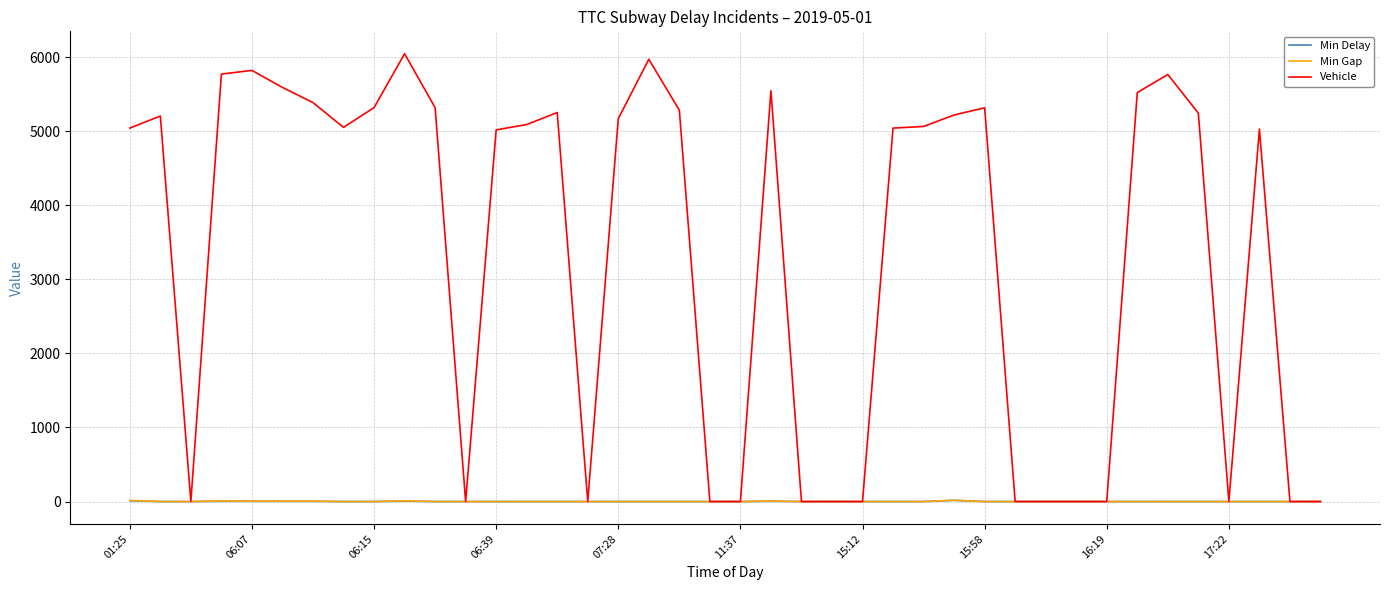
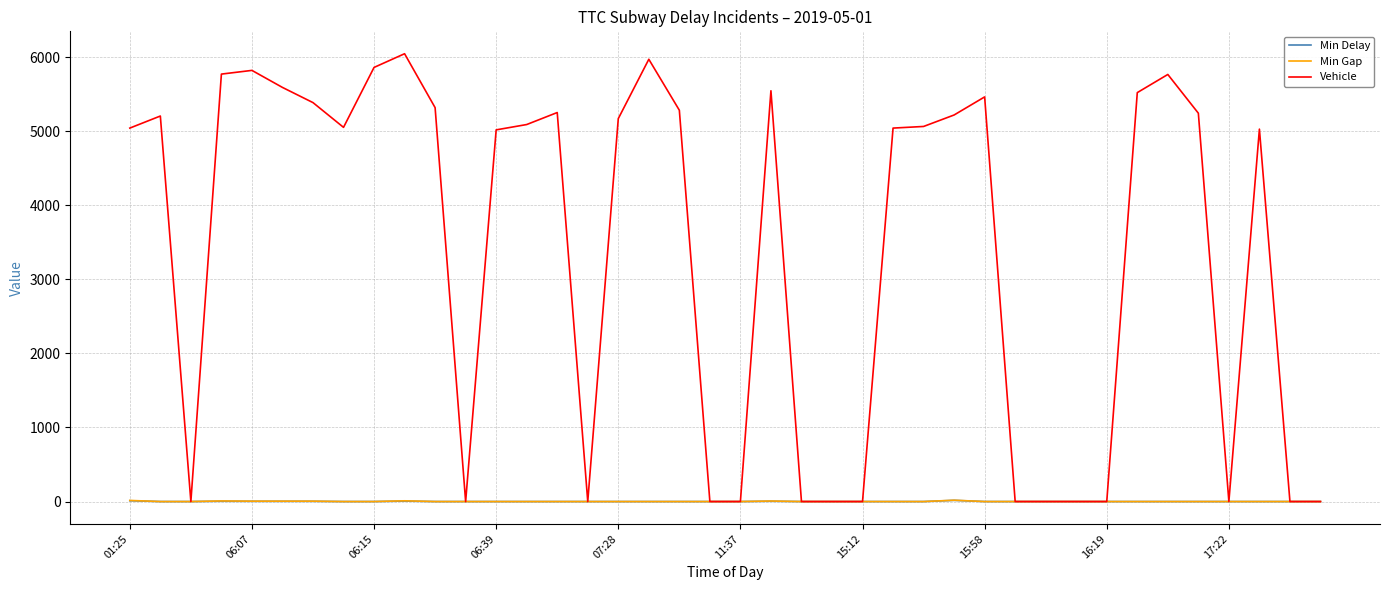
Vehicle, 06:15: 5300 -> 5900
Vehicle, 15:58: 5300 -> 5500
